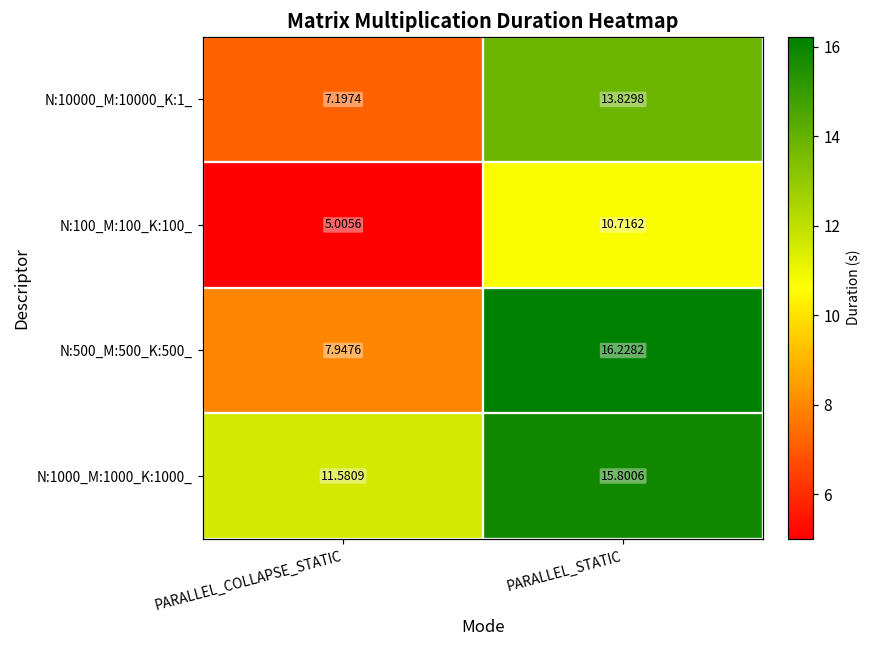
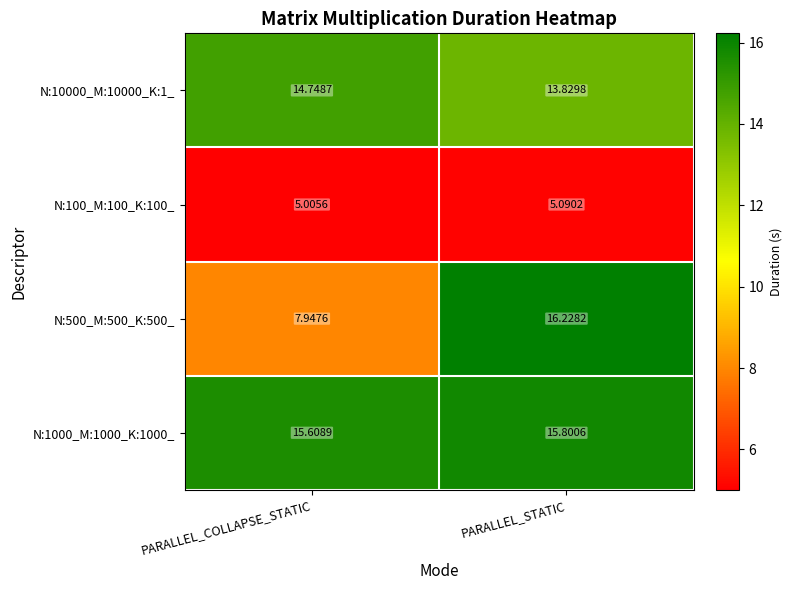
N:10000_M:10000_K:1_, PARALLEL_COLLAPSE_STATIC: 7.1974 -> 14.7487
N:100_M:100_K:100_, PARALLEL_STATIC: 10.7162 -> 5.0902
N:1000_M:1000_K:1000_, PARALLEL_COLLAPSE_STATIC: 11.5809 -> 15.6089
